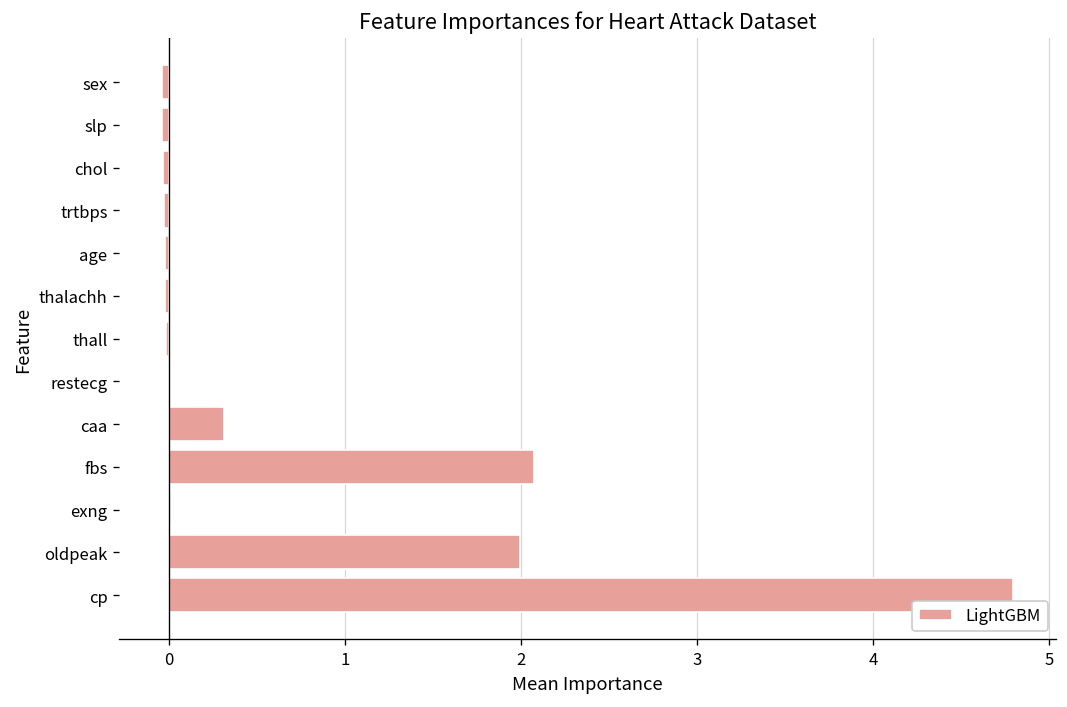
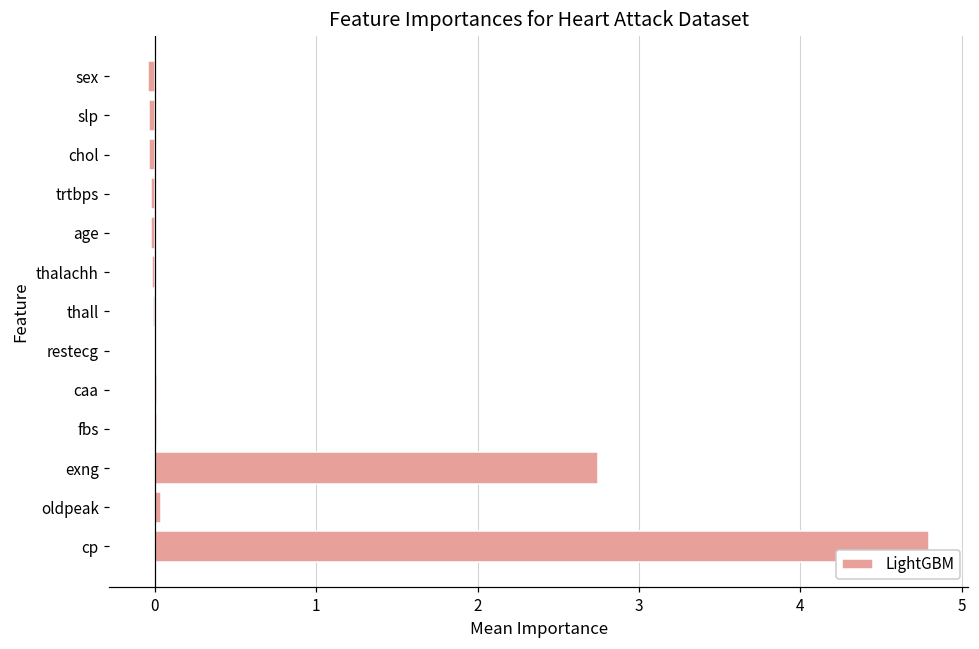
caa: 0.31 -> 0.01
fbs: 2.08 -> 0.01
exng: 0.01 -> 2.75
oldpeak: 2.00 -> 0.04
